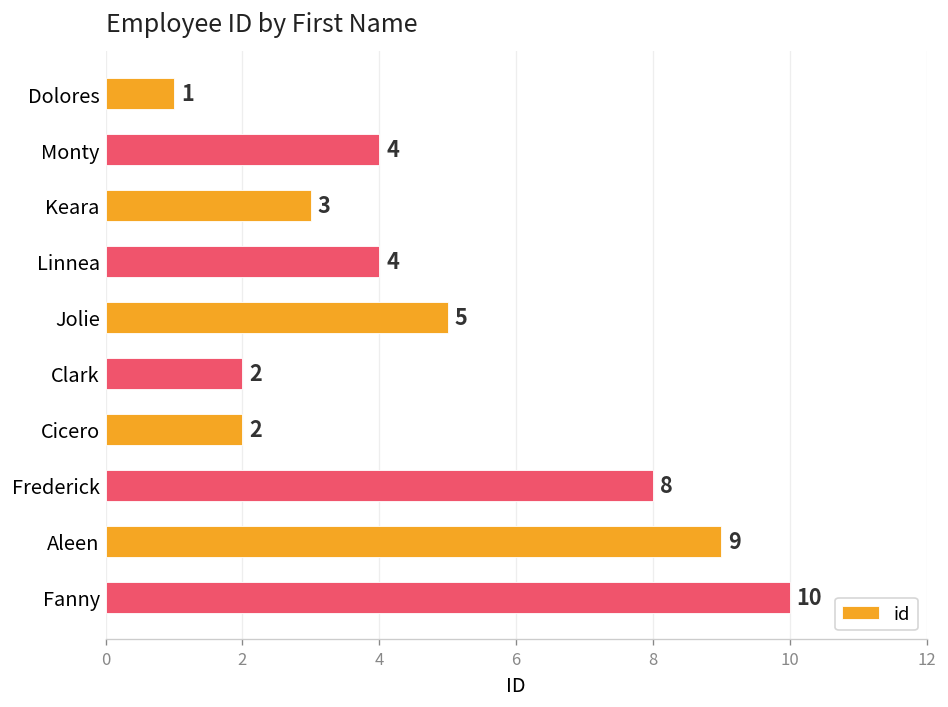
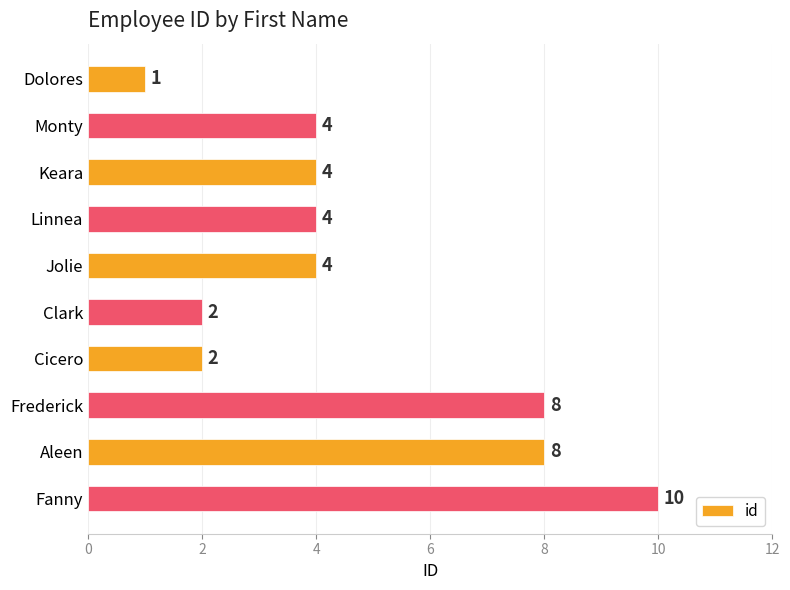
Keara: 3 -> 4
Jolie: 5 -> 4
Aleen: 9 -> 8
